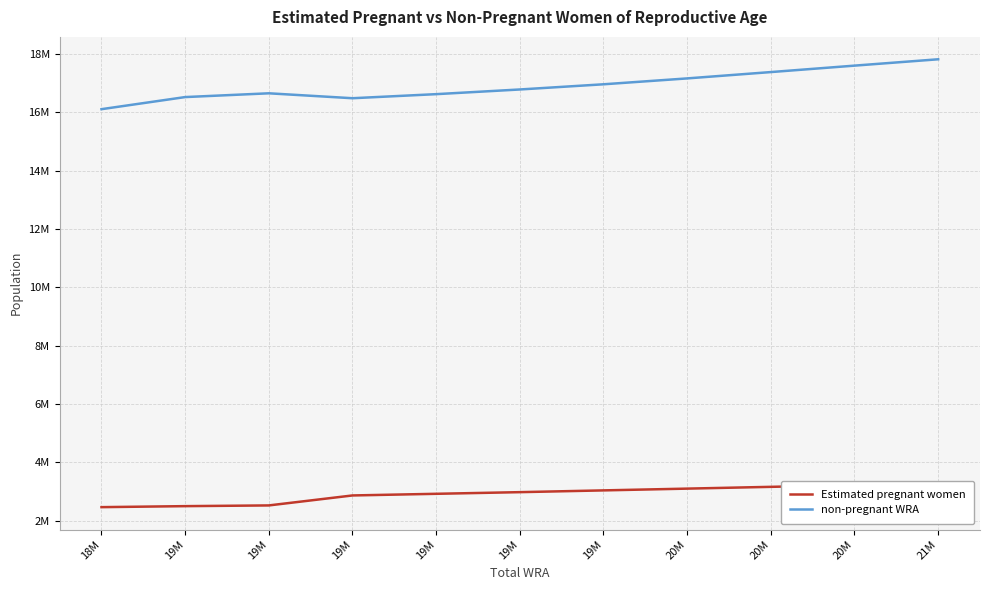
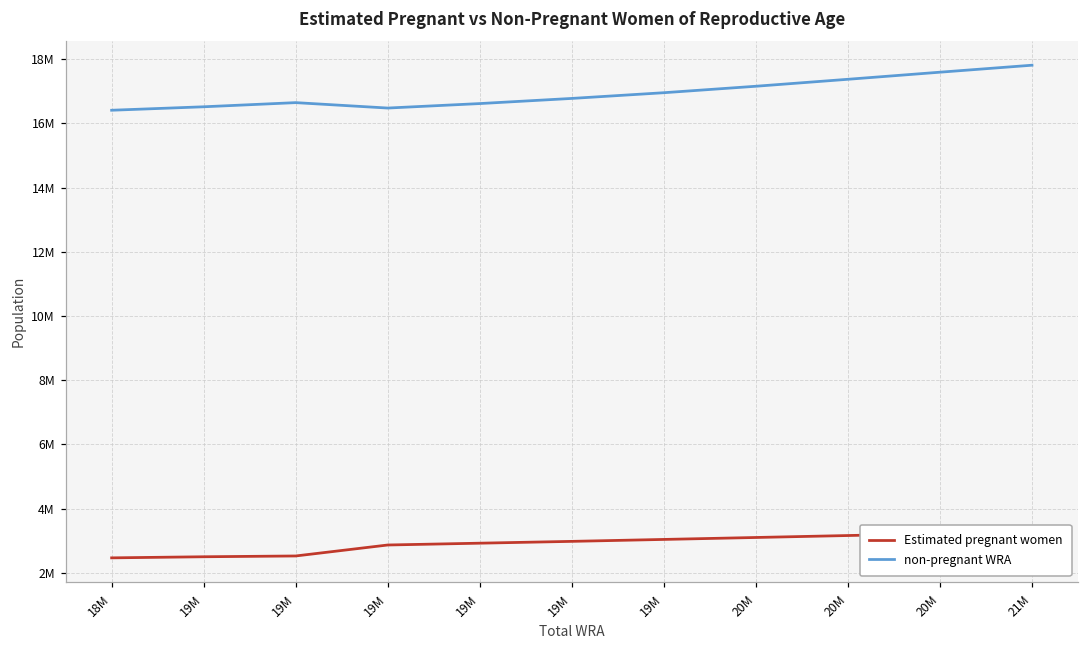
non-pregnant WRA, 18M: 16100000 -> 16400000
